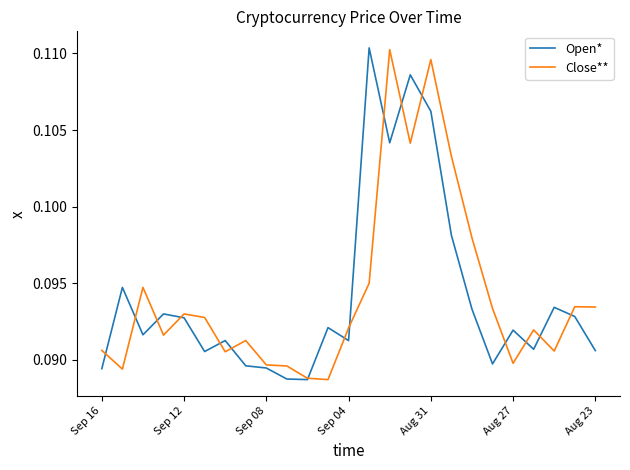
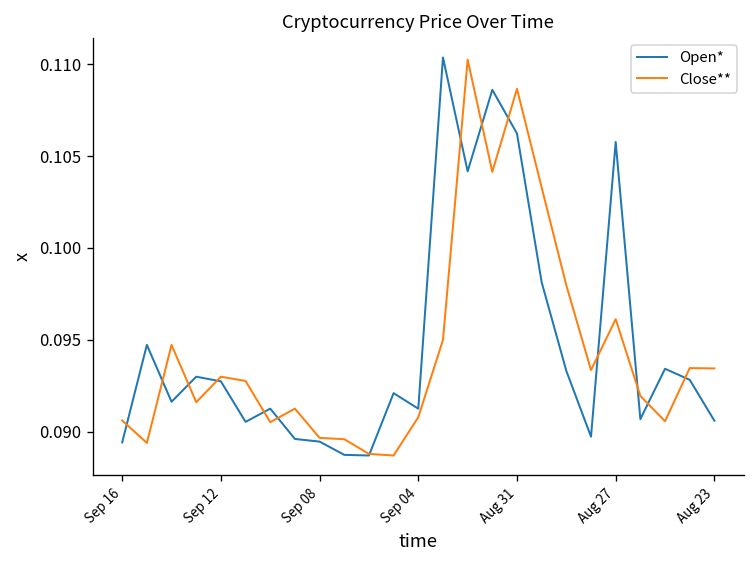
Close**, Sep 04: 0.0921 -> 0.0908
Close**, Aug 31: 0.1096 -> 0.1087
Open*, Aug 27: 0.0919 -> 0.1058
Close**, Aug 27: 0.0898 -> 0.0961
